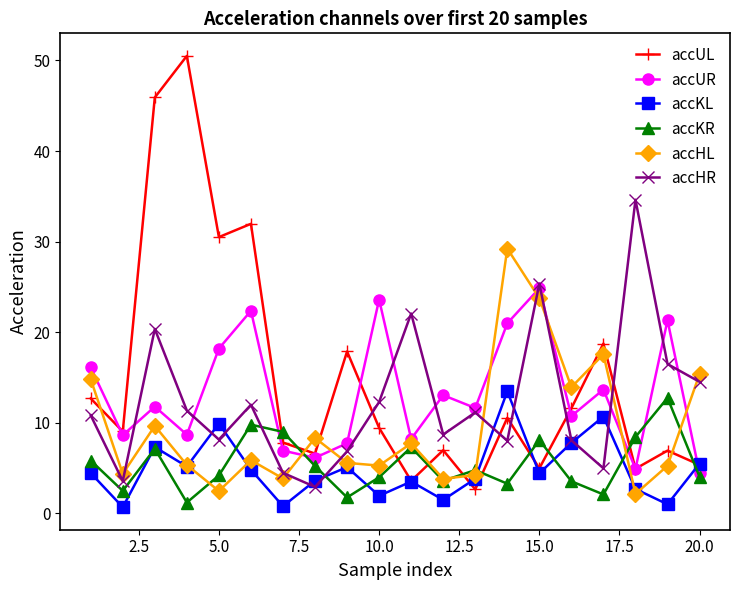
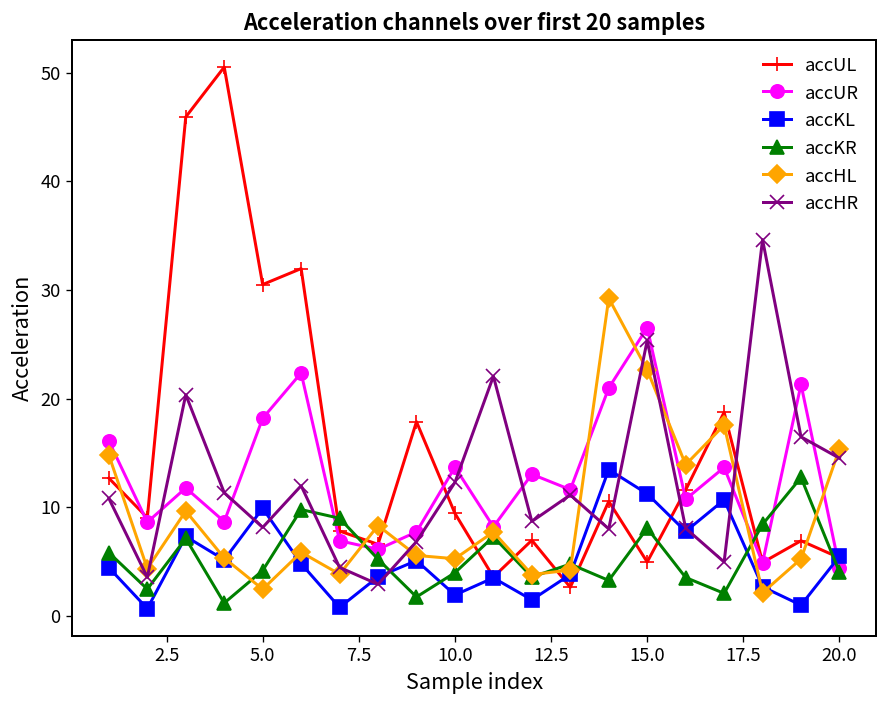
accUR, 10.0: 24 -> 14
accUR, 15.0: 25 -> 27
accKL, 15.0: 4 -> 11
accHL, 15.0: 24 -> 23
